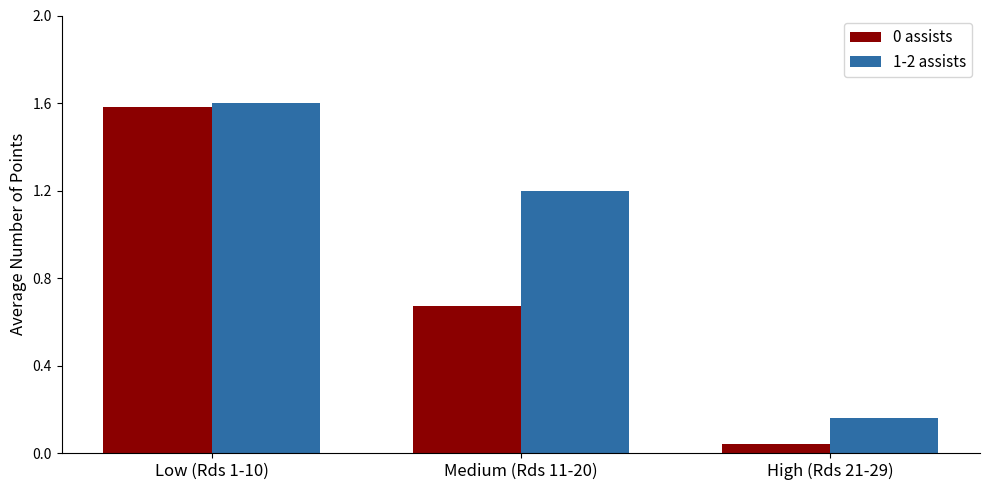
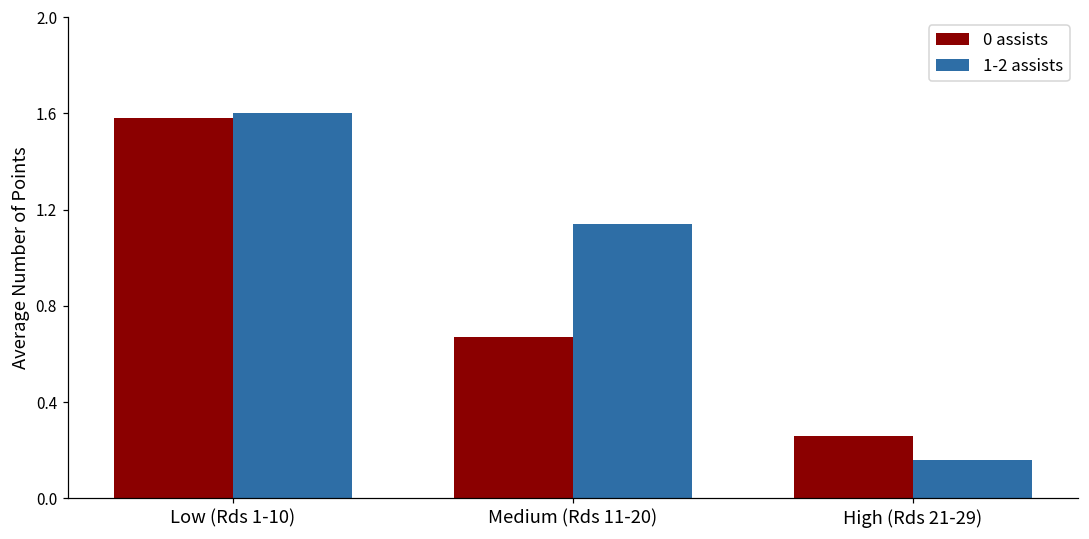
1-2 assists, Medium (Rds 11-20): 1.20 -> 1.14
0 assists, High (Rds 21-29): 0.04 -> 0.26
